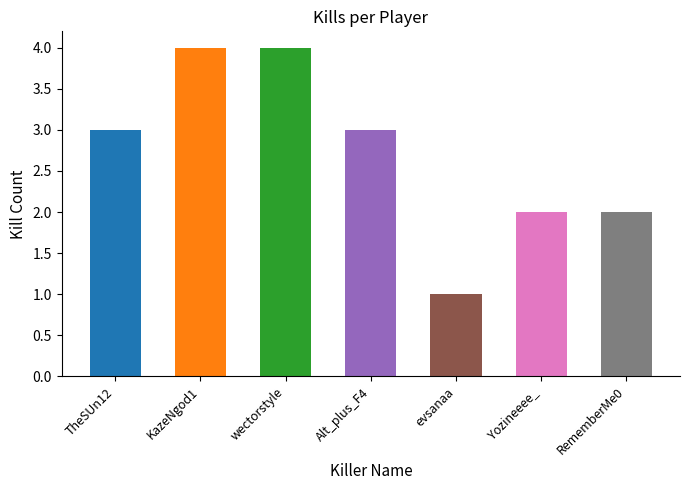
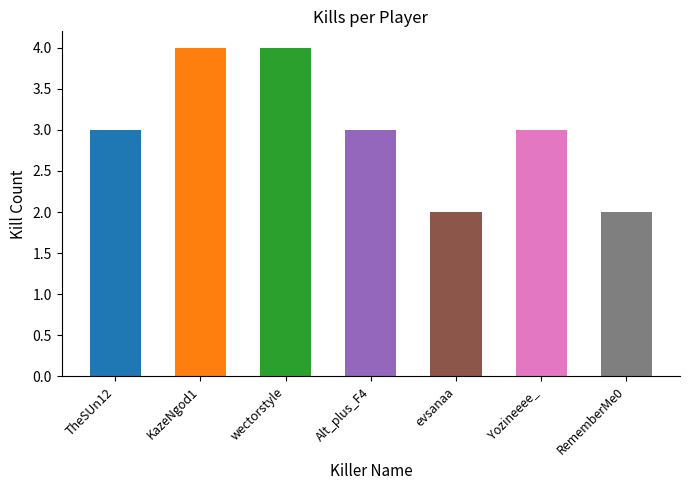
evsanaa: 1 -> 2
Yozineeee_: 2 -> 3
